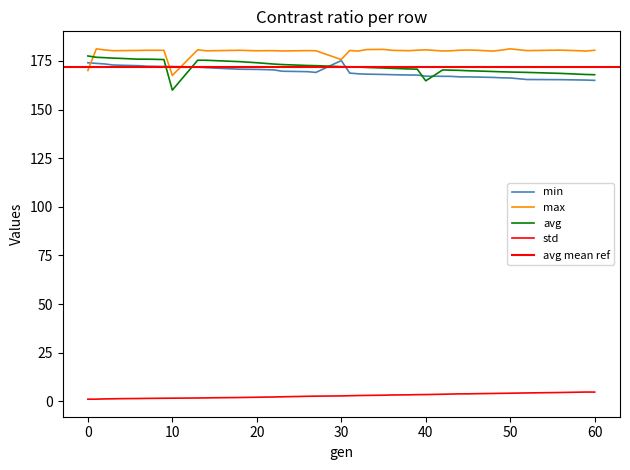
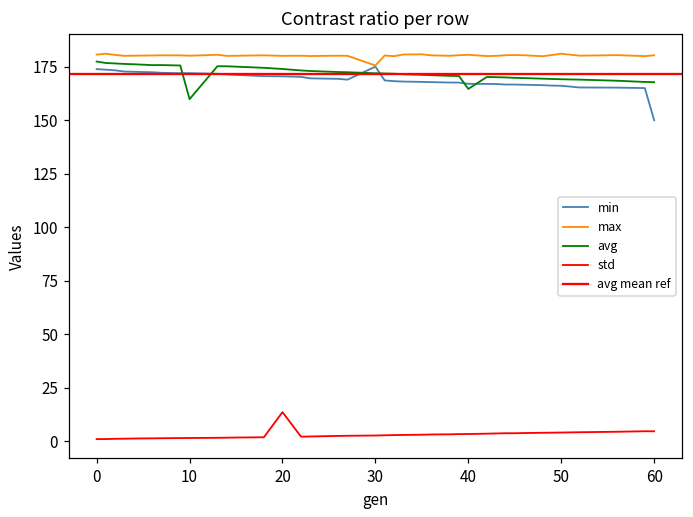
max, 0: 170 -> 181
max, 10: 168 -> 180
std, 20: 2 -> 14
min, 60: 165 -> 150
